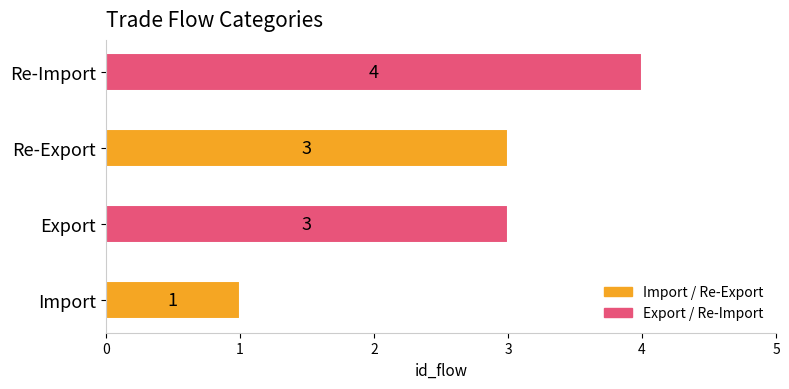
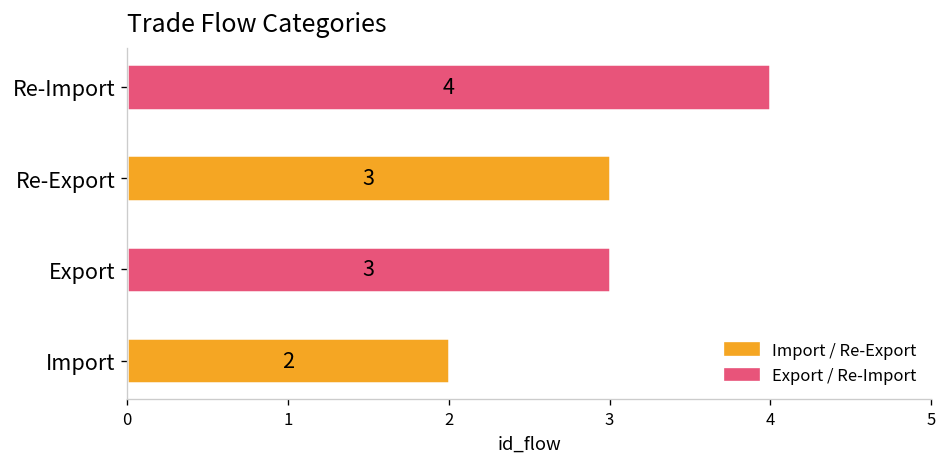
Import: 1 -> 2
